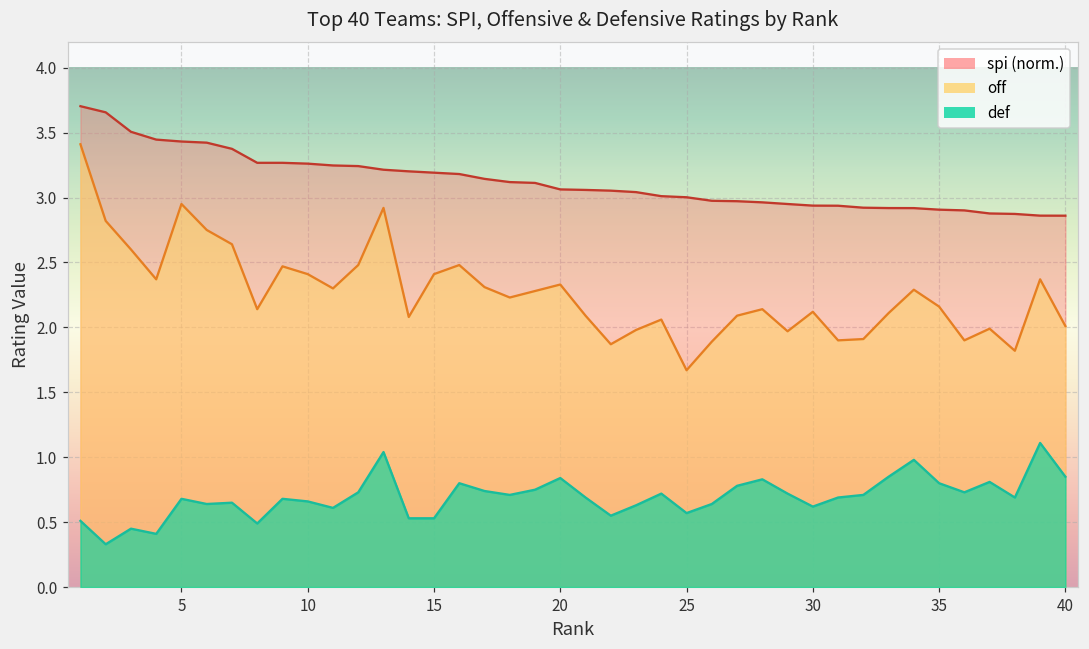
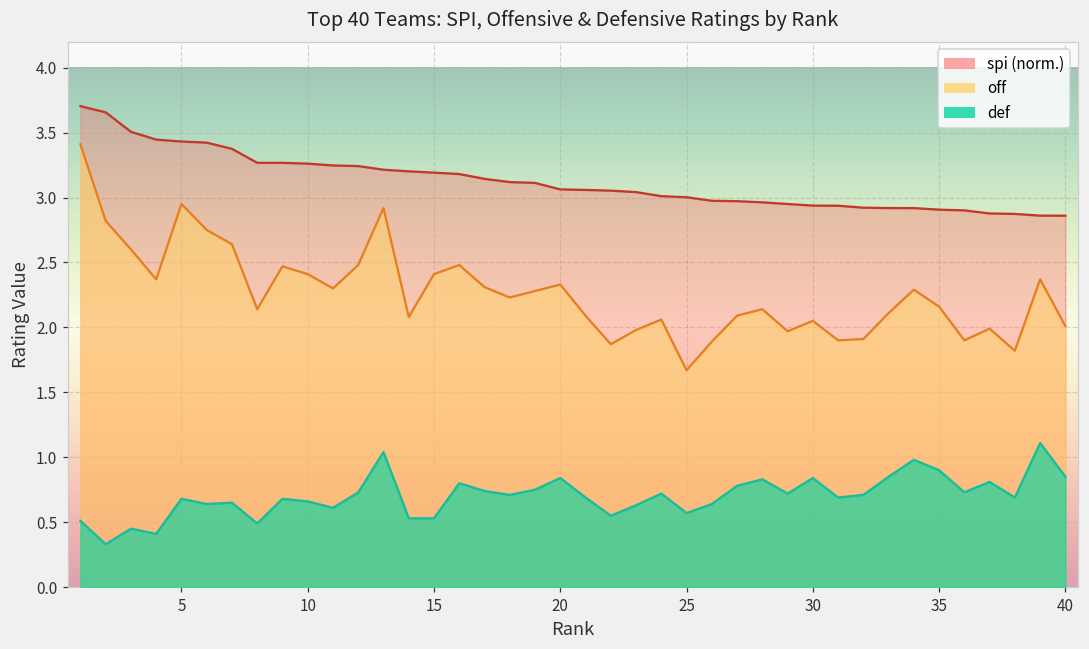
off, 30: 2.12 -> 2.05
def, 30: 0.62 -> 0.84
def, 35: 0.8 -> 0.9
